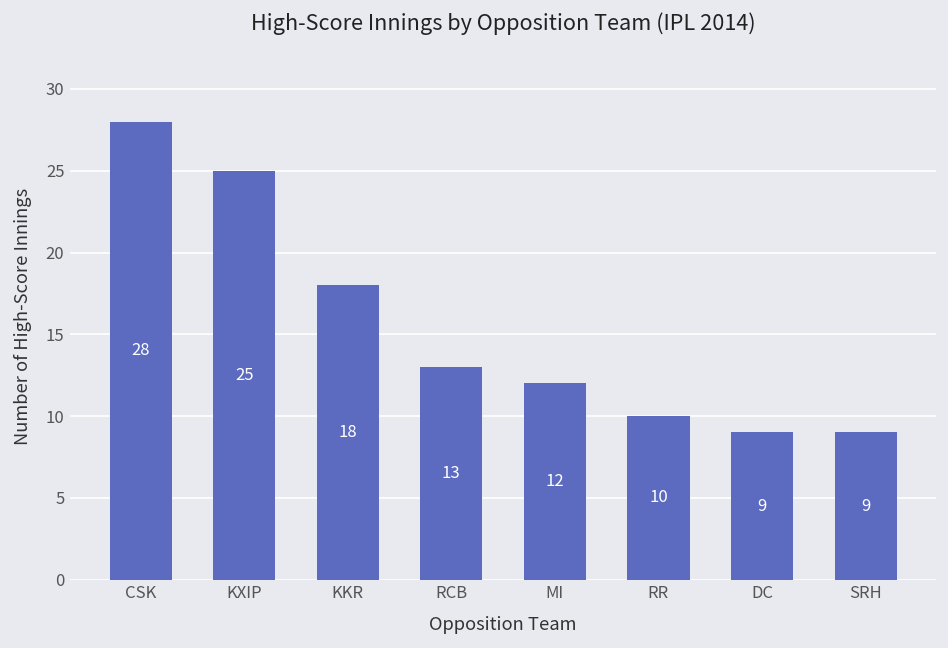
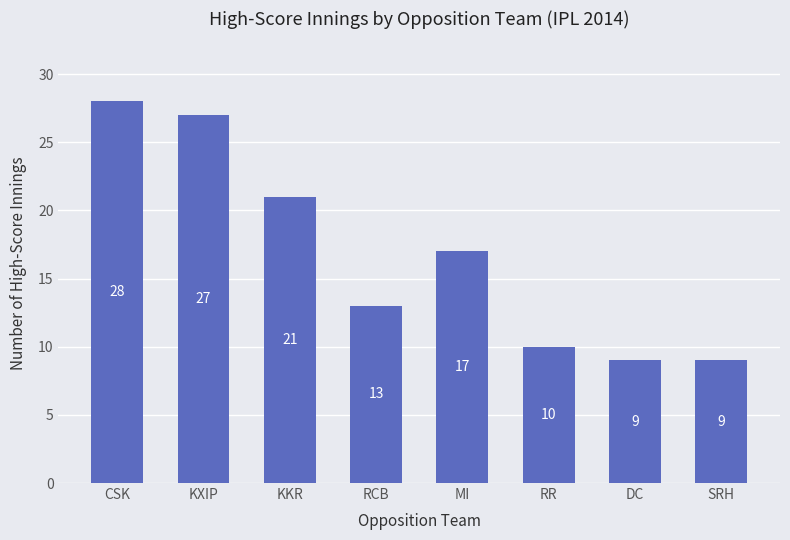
KXIP: 25 -> 27
KKR: 18 -> 21
MI: 12 -> 17
